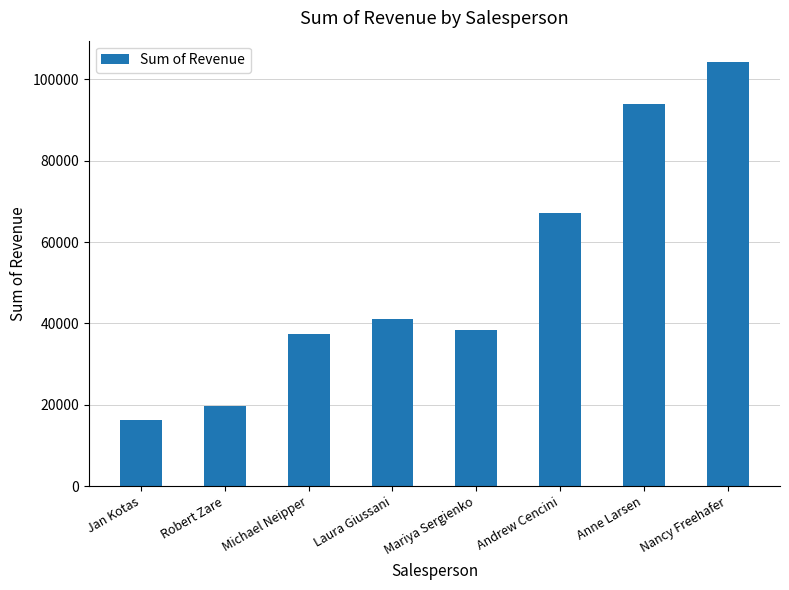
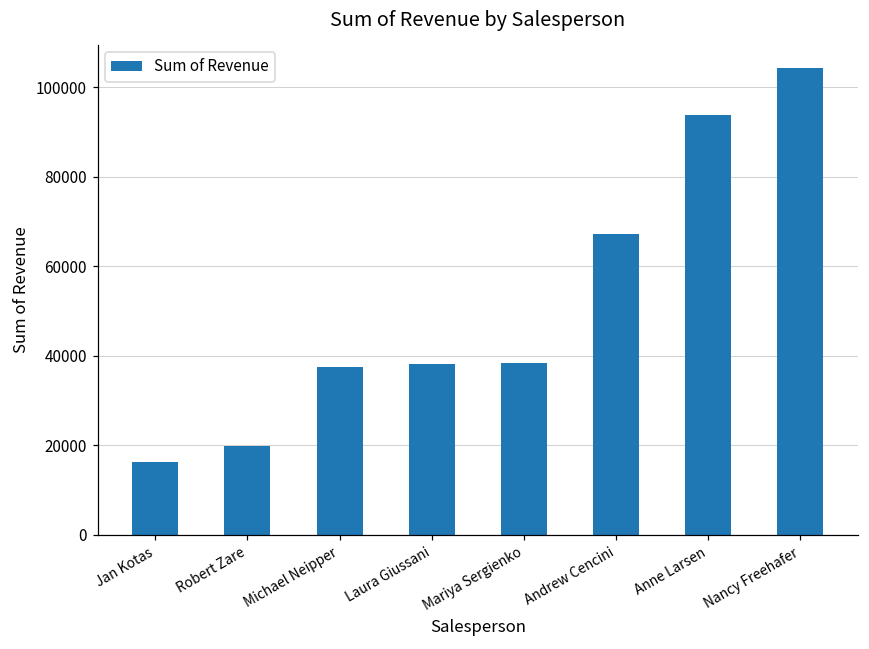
Laura Giussani: 41000 -> 38000
